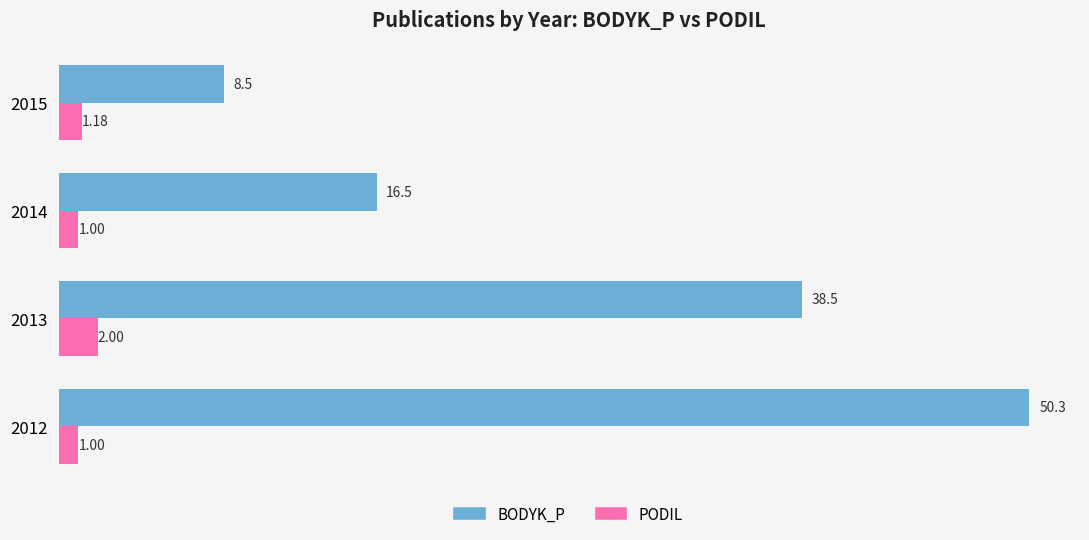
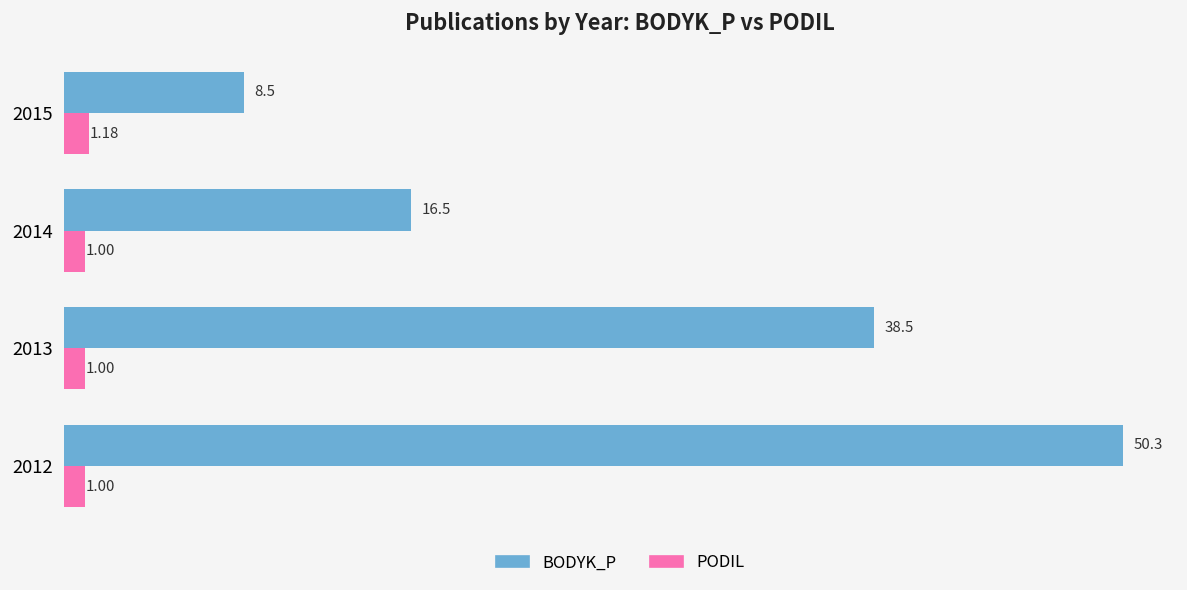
PODIL, 2013: 2.00 -> 1.00
